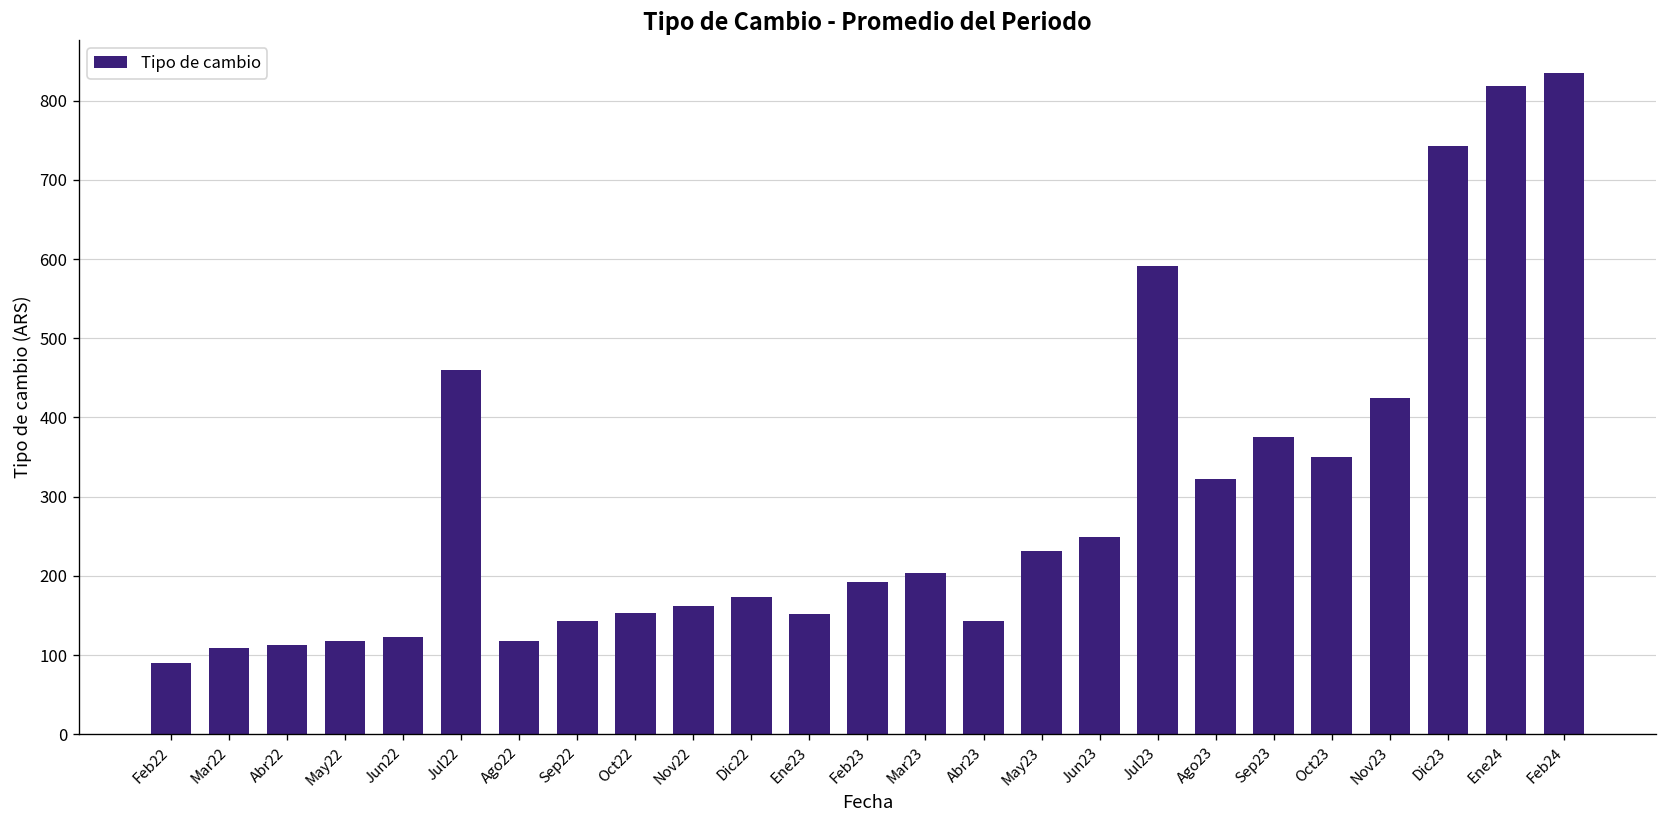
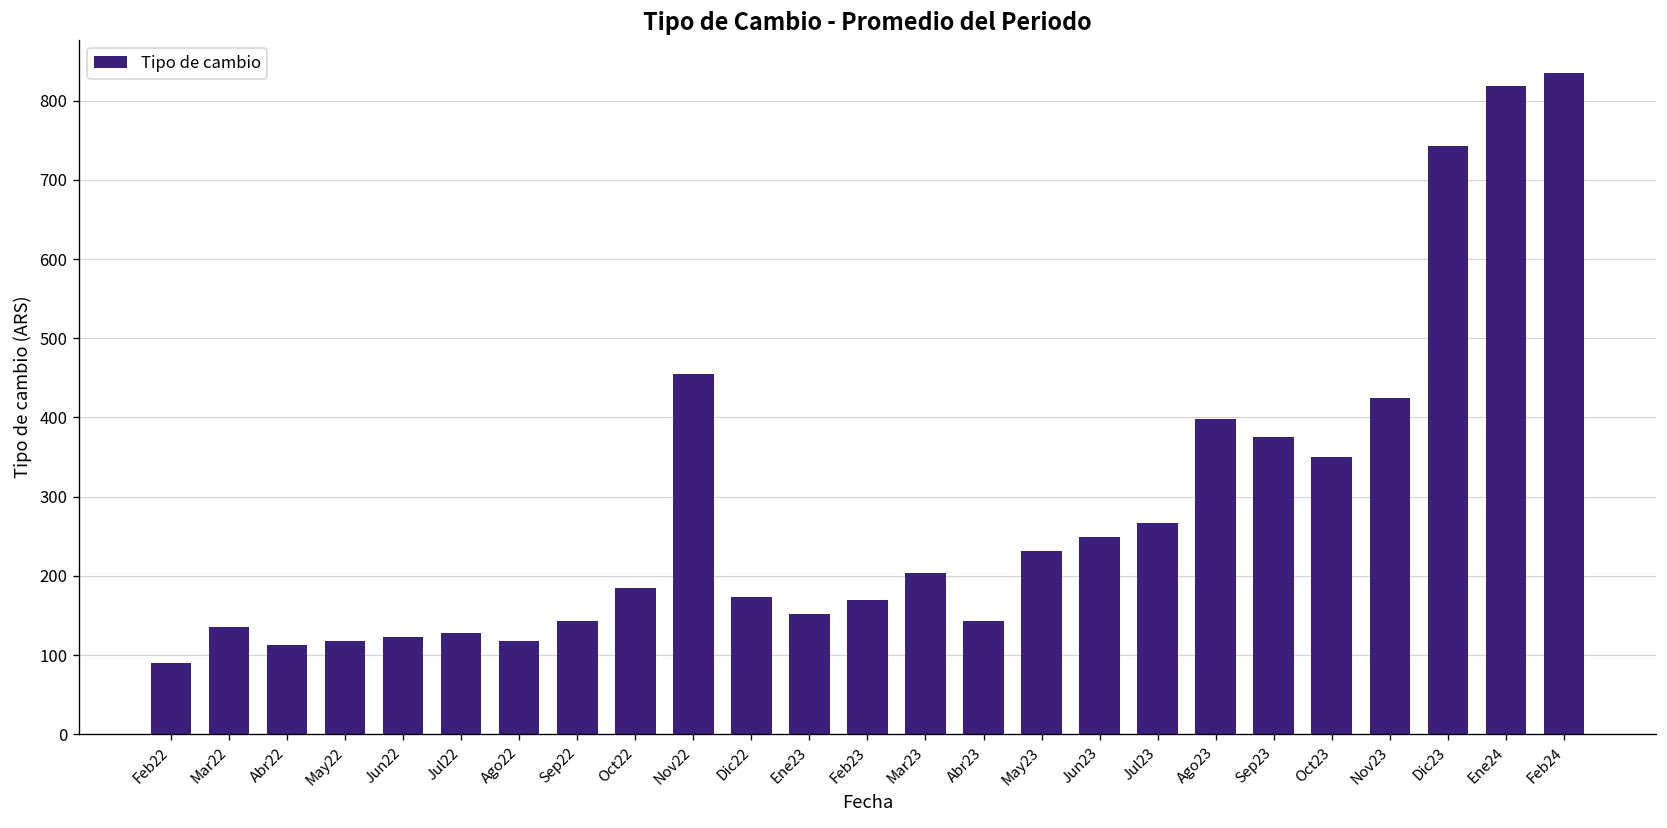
Mar22: 110 -> 140
Jul22: 460 -> 130
Oct22: 150 -> 180
Nov22: 160 -> 460
Feb23: 190 -> 170
Jul23: 590 -> 270
Ago23: 320 -> 400
